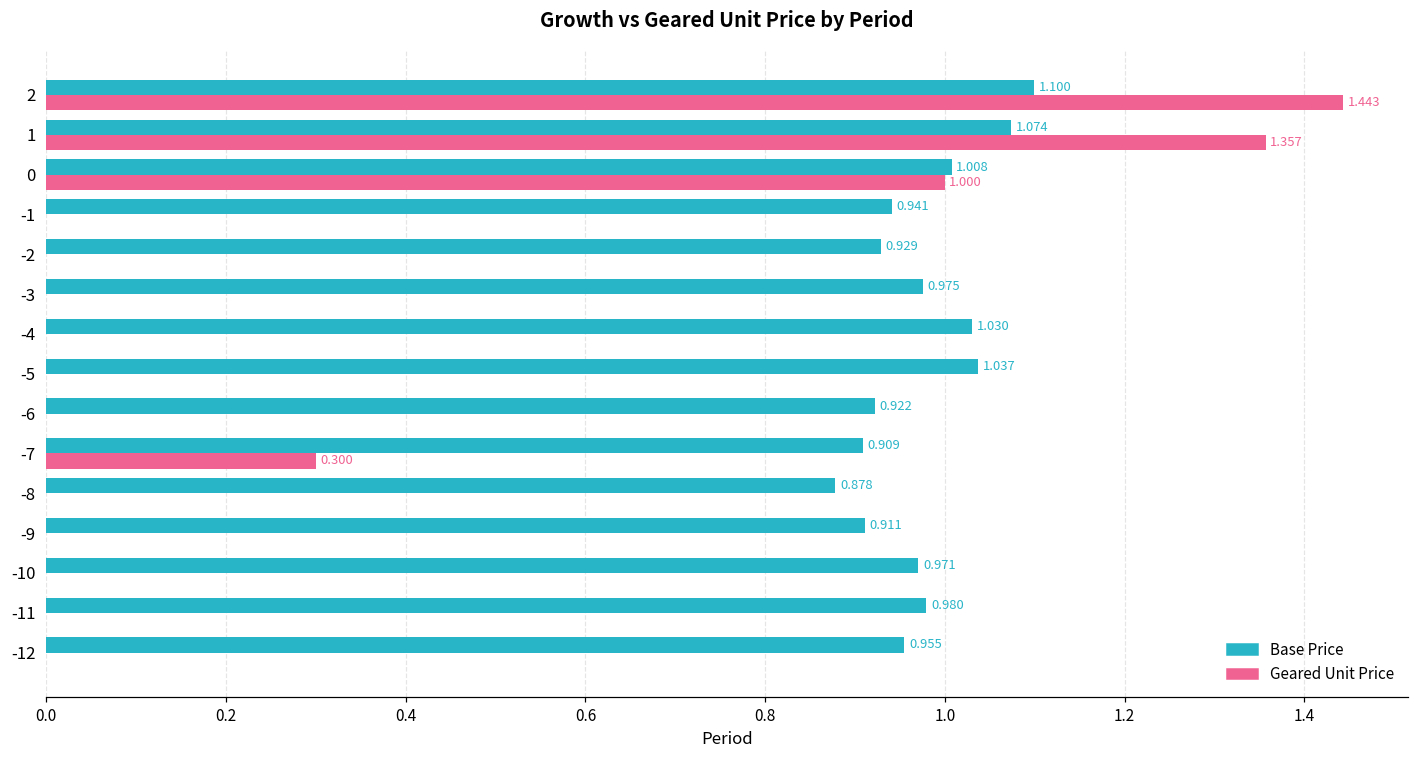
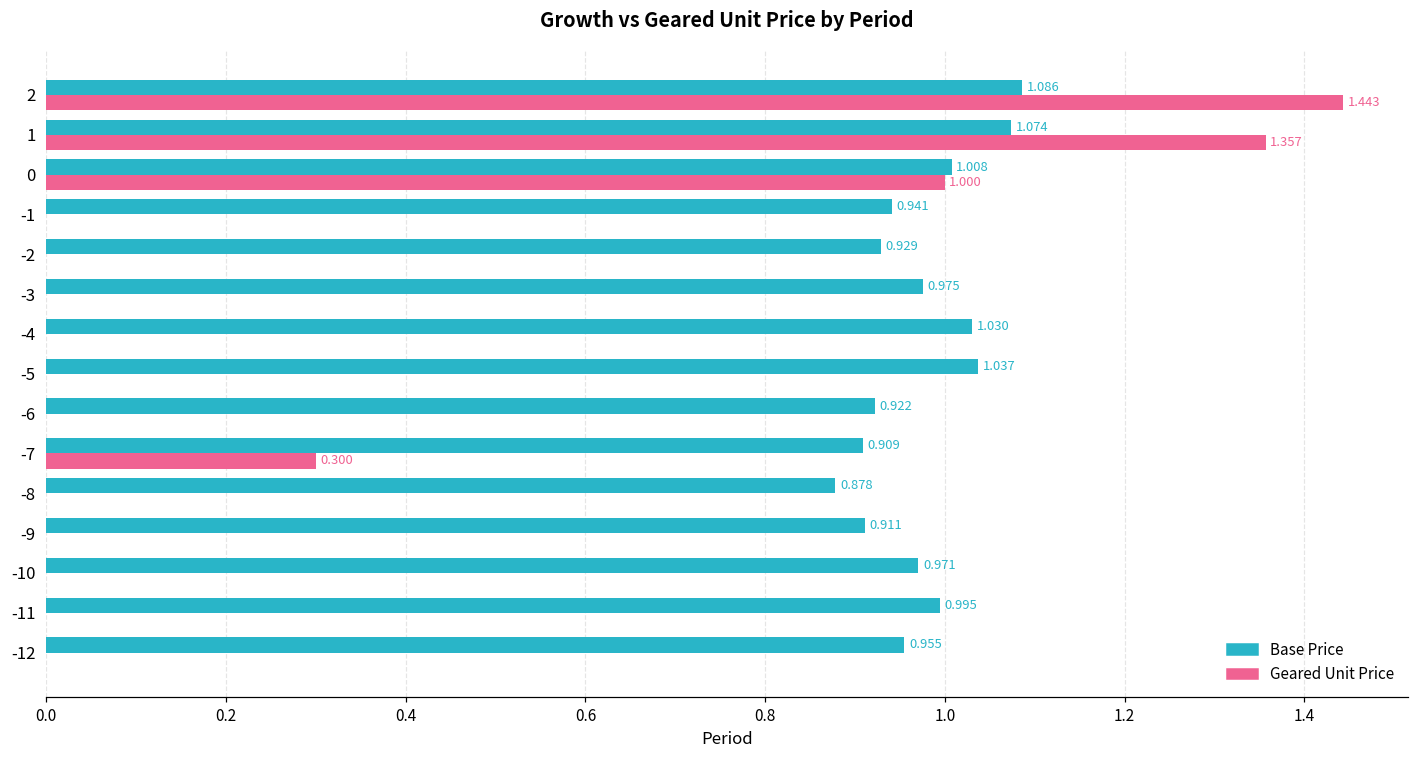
Base Price, 2: 1.100 -> 1.086
Base Price, -11: 0.980 -> 0.995
